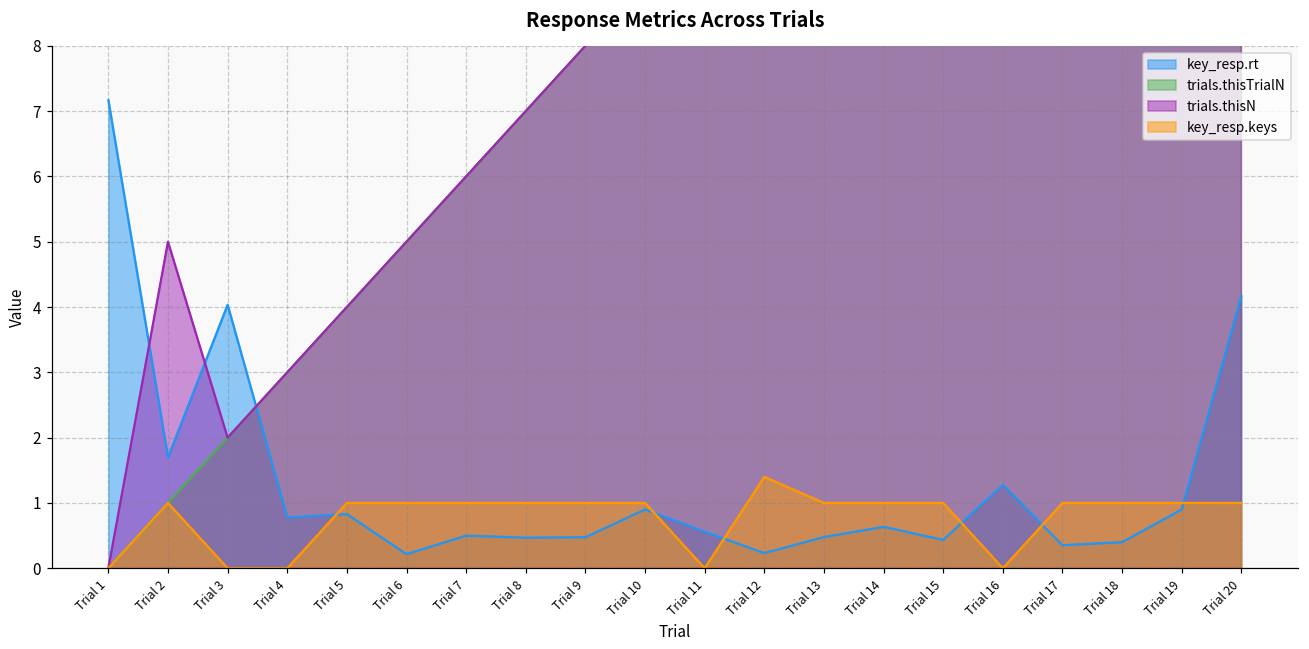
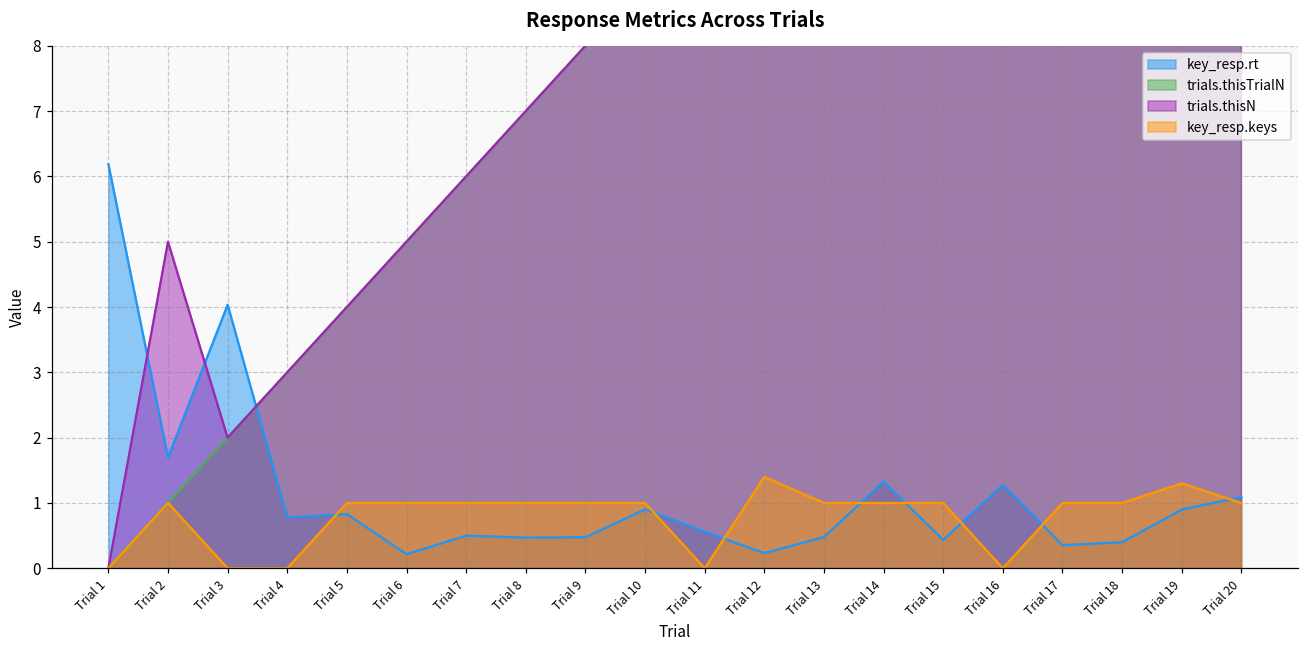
key_resp.rt, Trial 1: 7.2 -> 6.2
key_resp.rt, Trial 14: 0.6 -> 1.3
key_resp.keys, Trial 19: 1.0 -> 1.3
key_resp.rt, Trial 20: 4.2 -> 1.1
